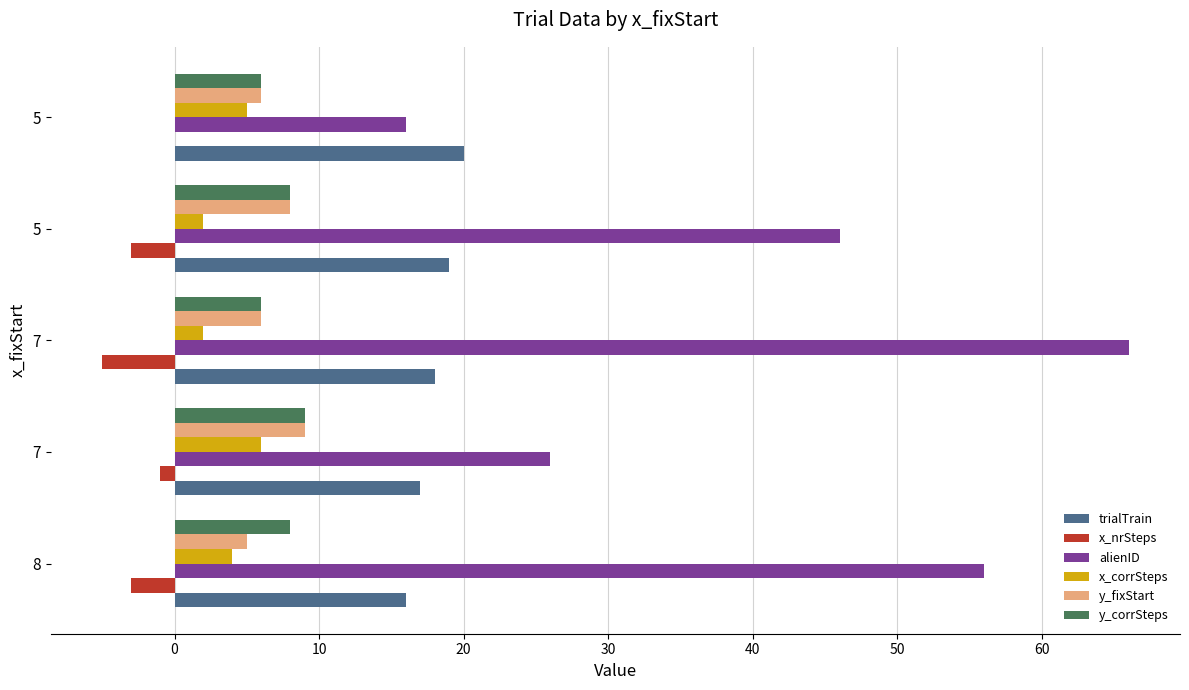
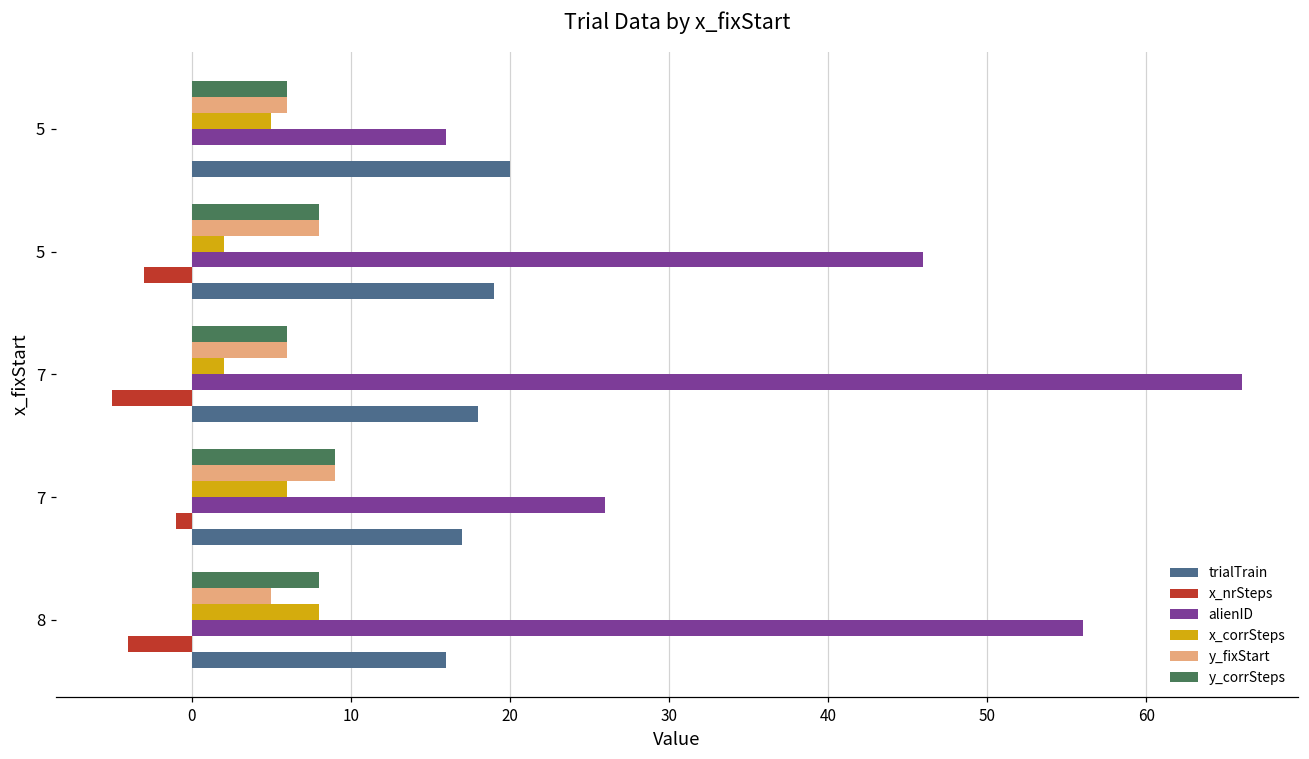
x_corrSteps, 8: 4 -> 8
x_nrSteps, 8: -3 -> -4
